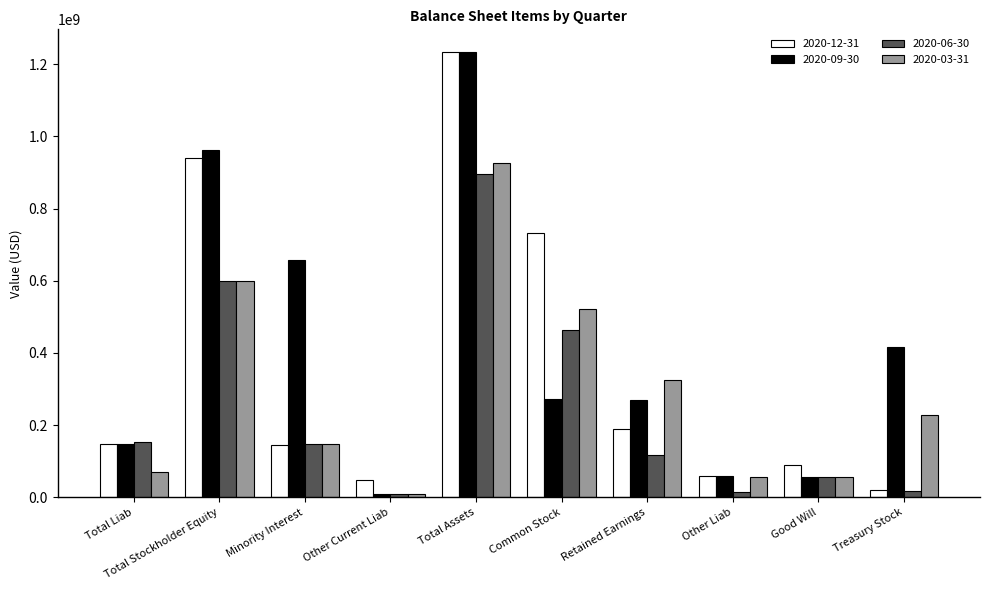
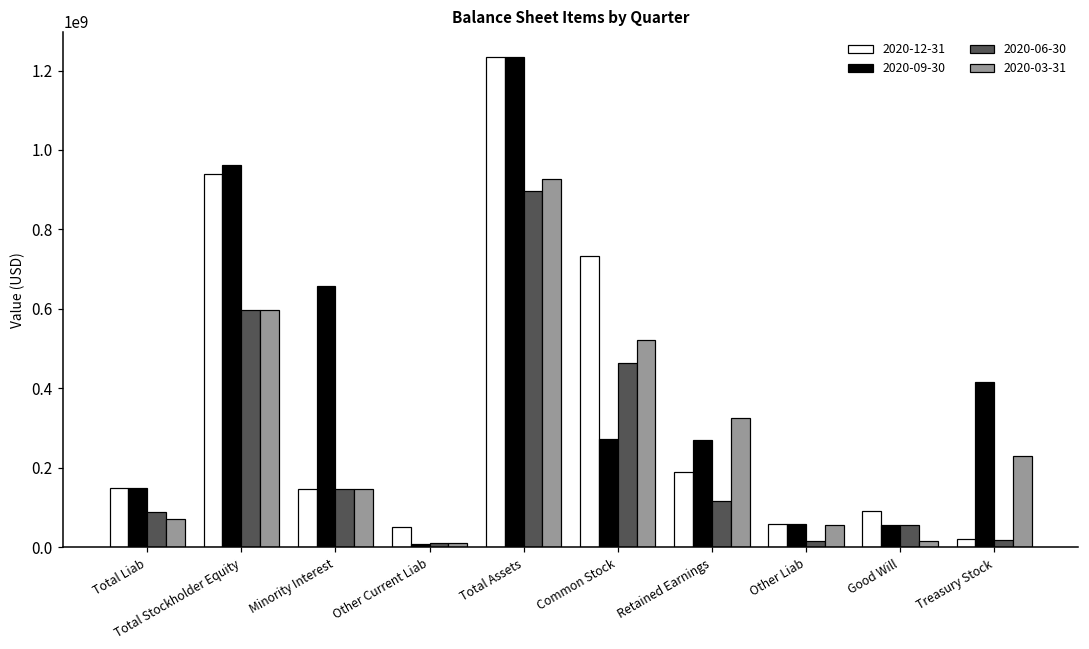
2020-06-30, Total Liab: 150000000 -> 90000000
2020-03-31, Good Will: 60000000 -> 10000000
